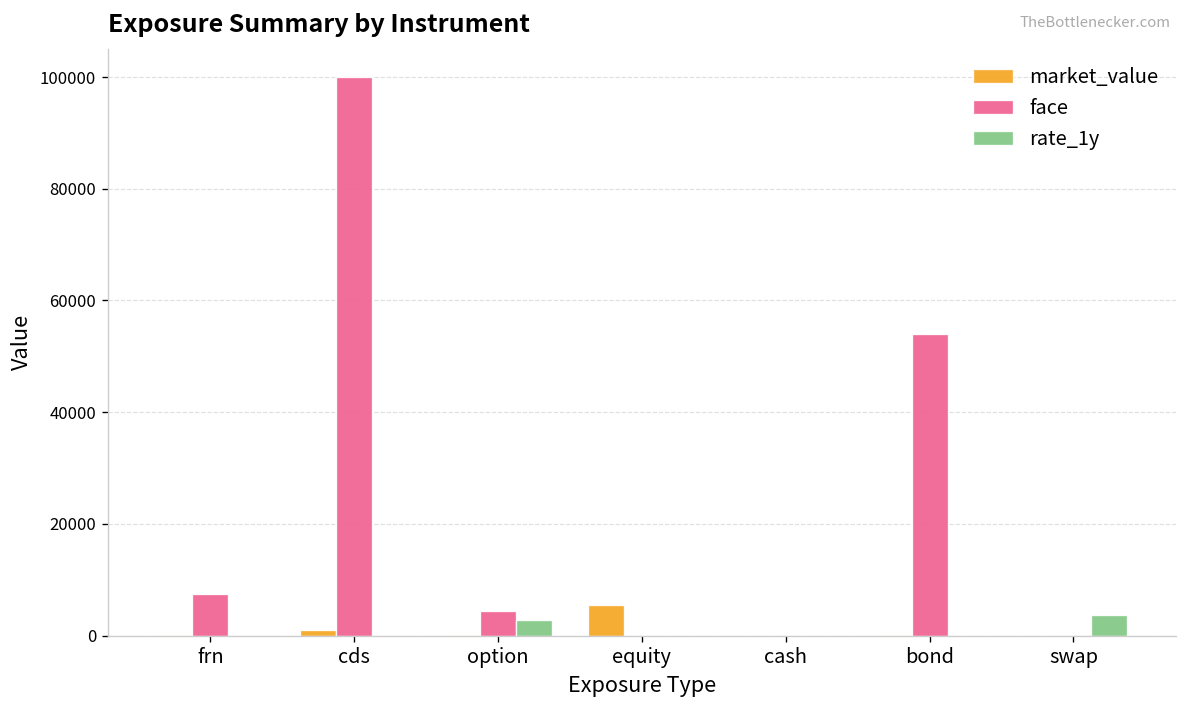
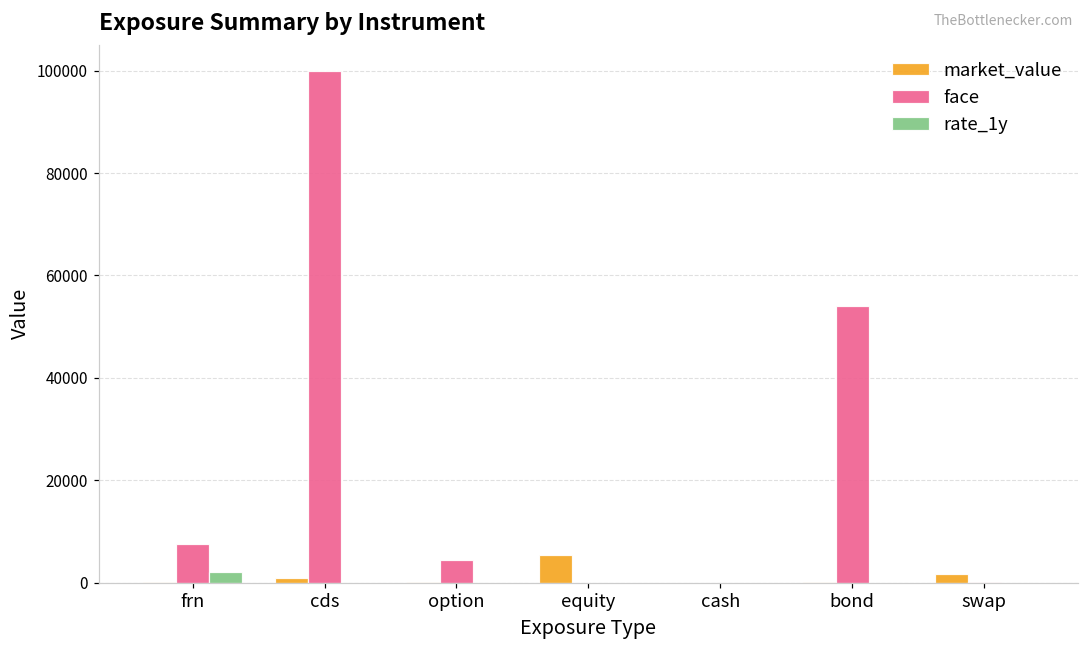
rate_1y, frn: 0 -> 2000
rate_1y, option: 3000 -> 0
market_value, swap: 0 -> 2000
rate_1y, swap: 4000 -> 0
